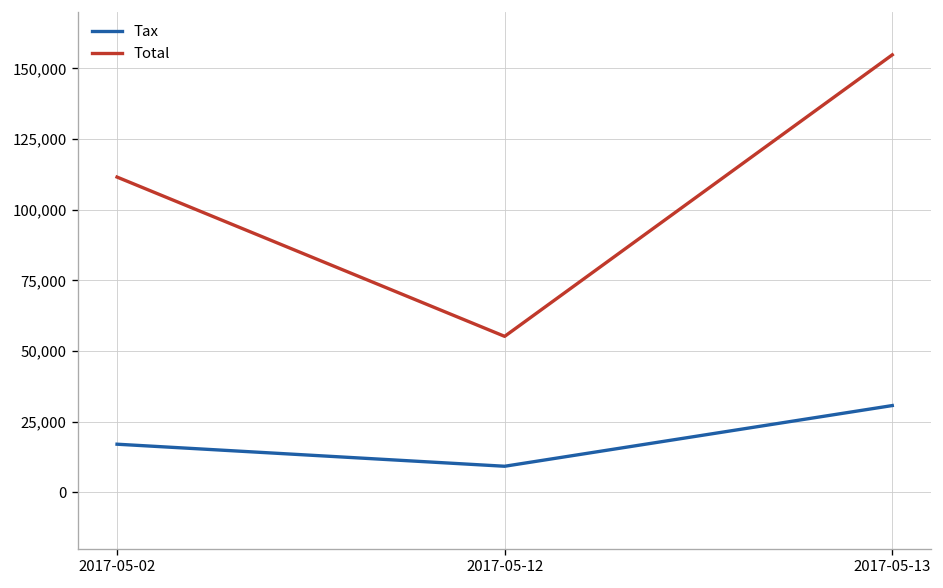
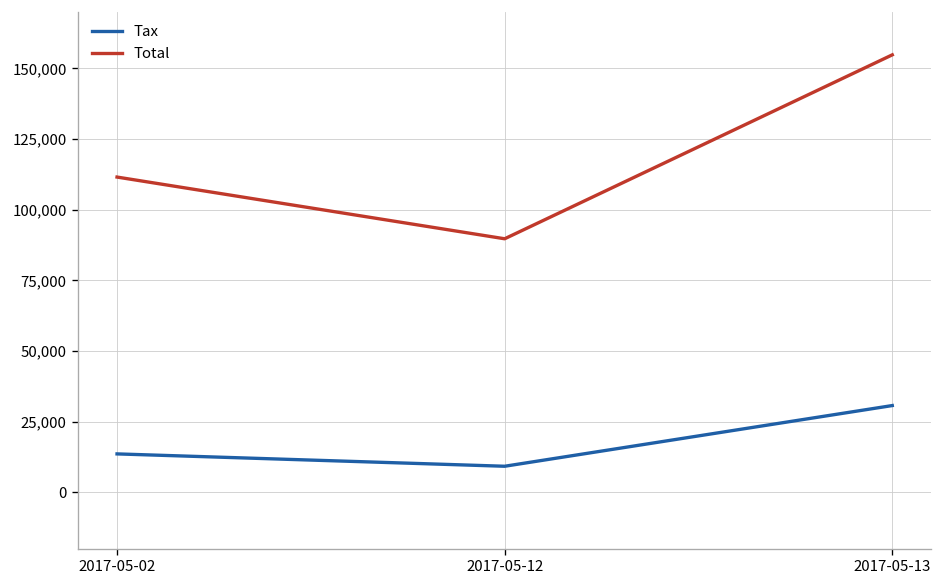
Tax, 2017-05-02: 17,000 -> 14,000
Total, 2017-05-12: 55,000 -> 90,000
